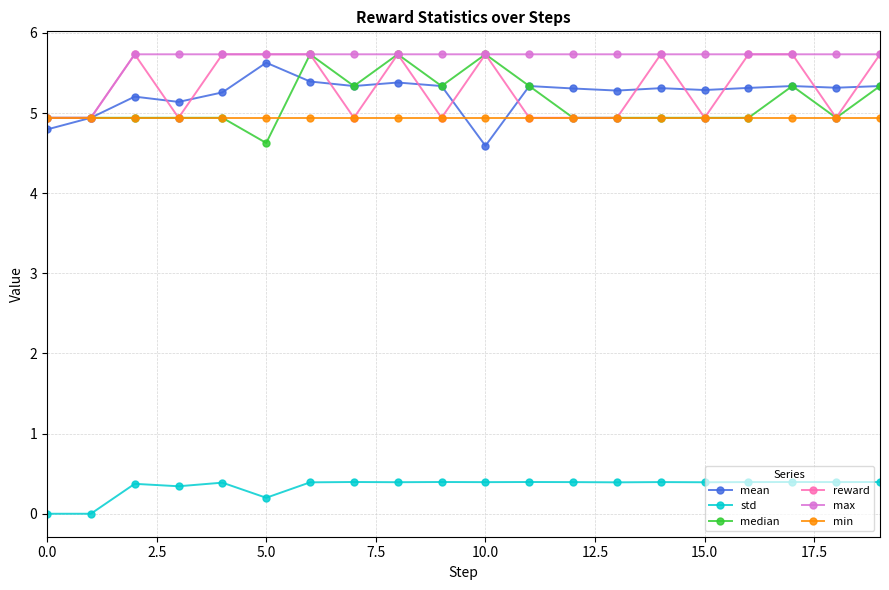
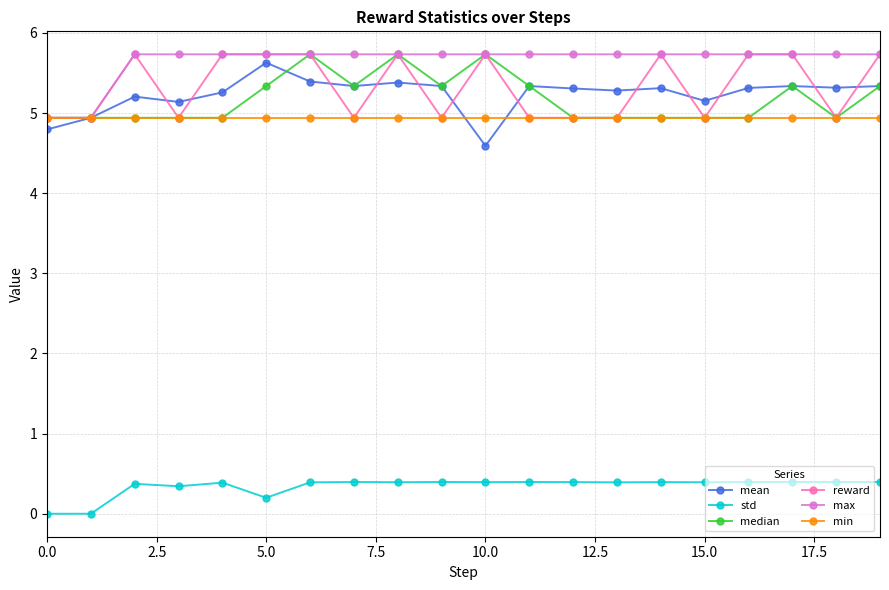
median, 5.0: 4.6 -> 5.3
mean, 15.0: 5.3 -> 5.2
